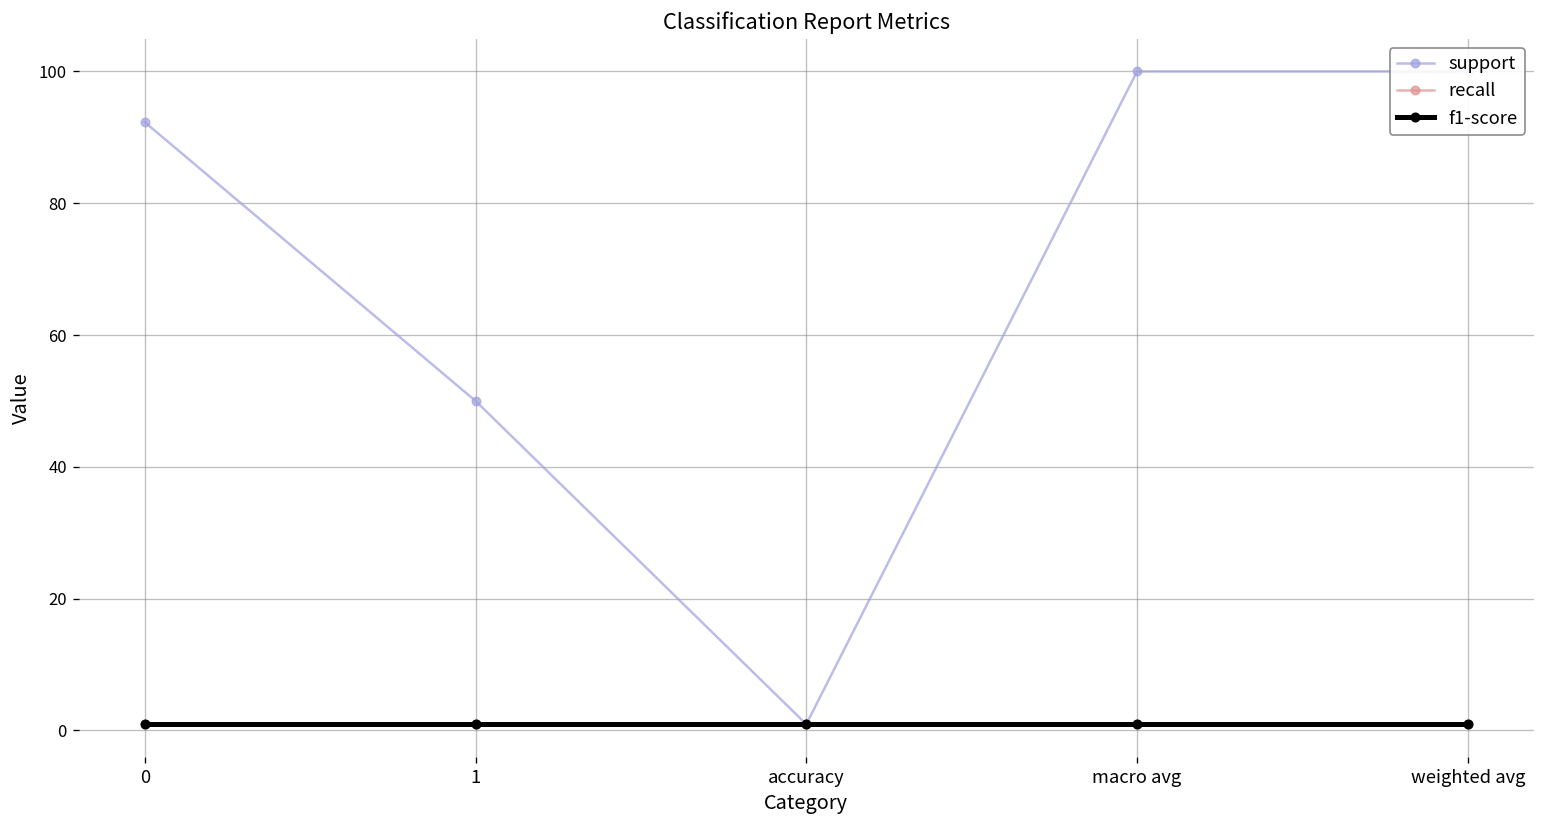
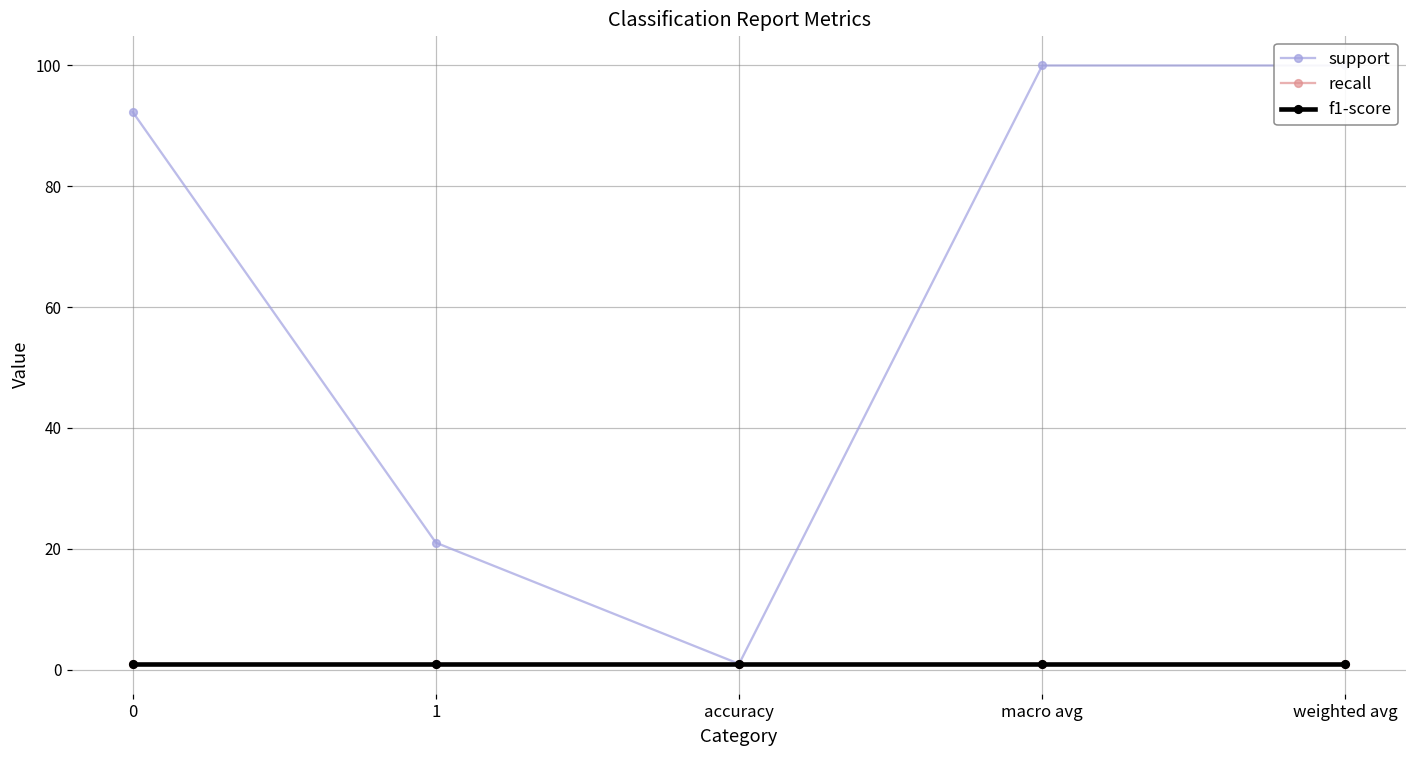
support, 1: 50 -> 21
